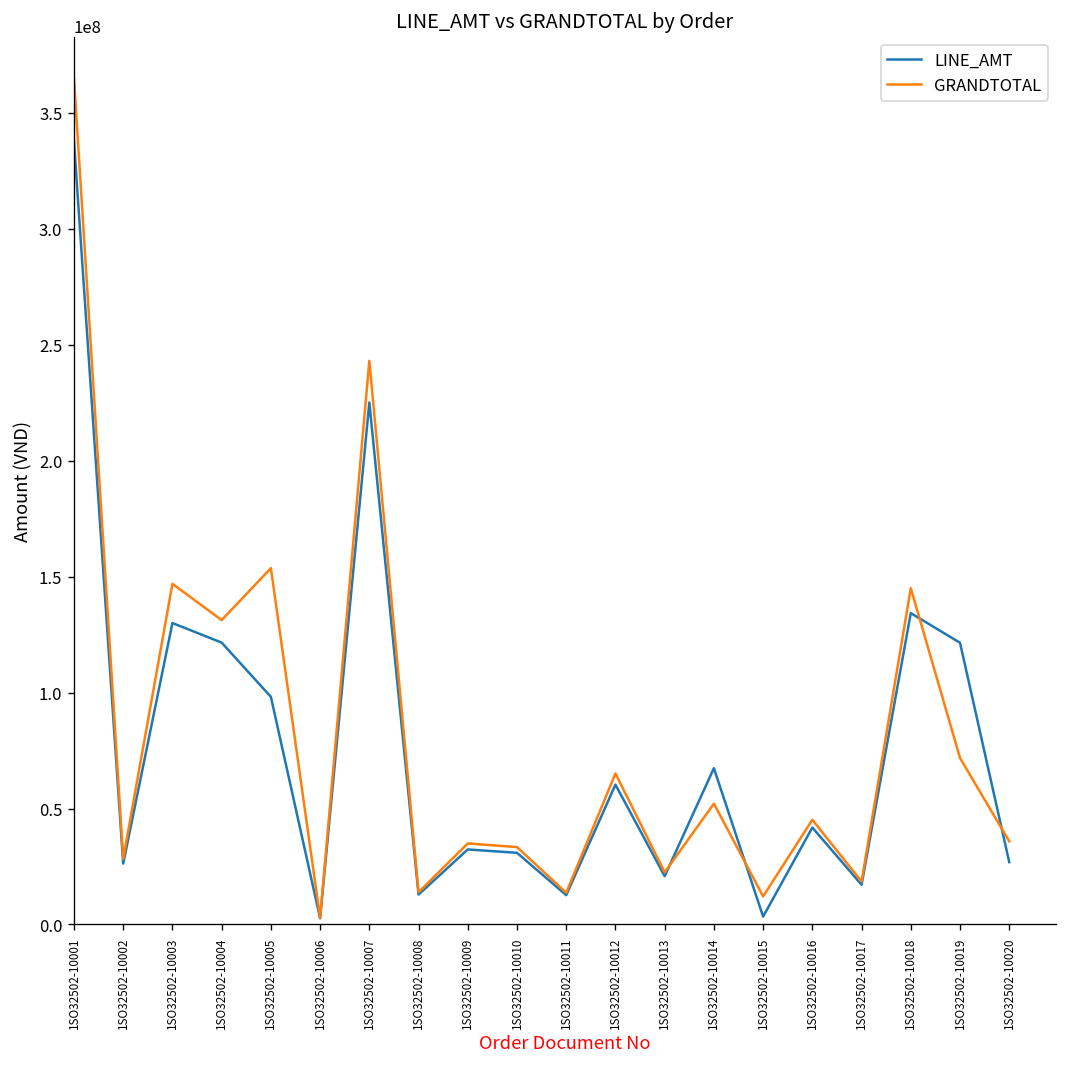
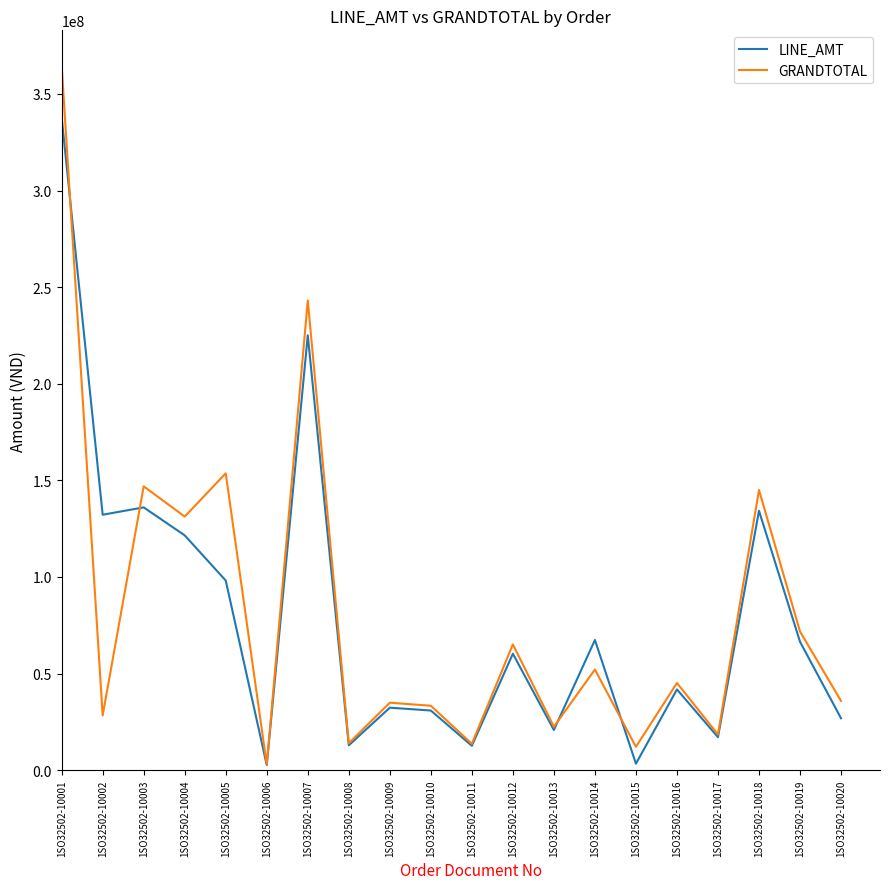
LINE_AMT, 1SO32502-10002: 26000000 -> 132000000
LINE_AMT, 1SO32502-10003: 130000000 -> 136000000
LINE_AMT, 1SO32502-10019: 121000000 -> 66000000
